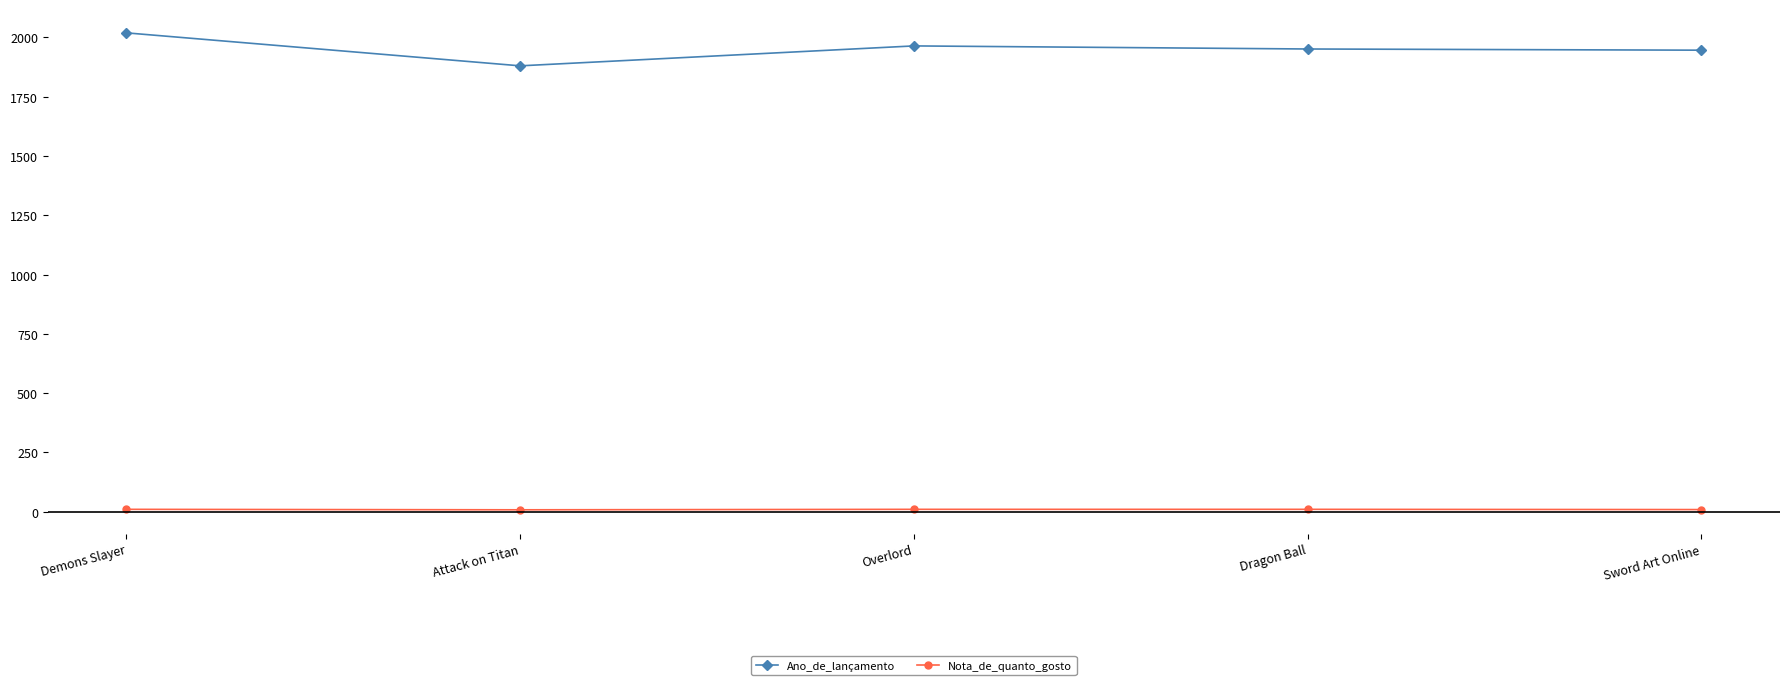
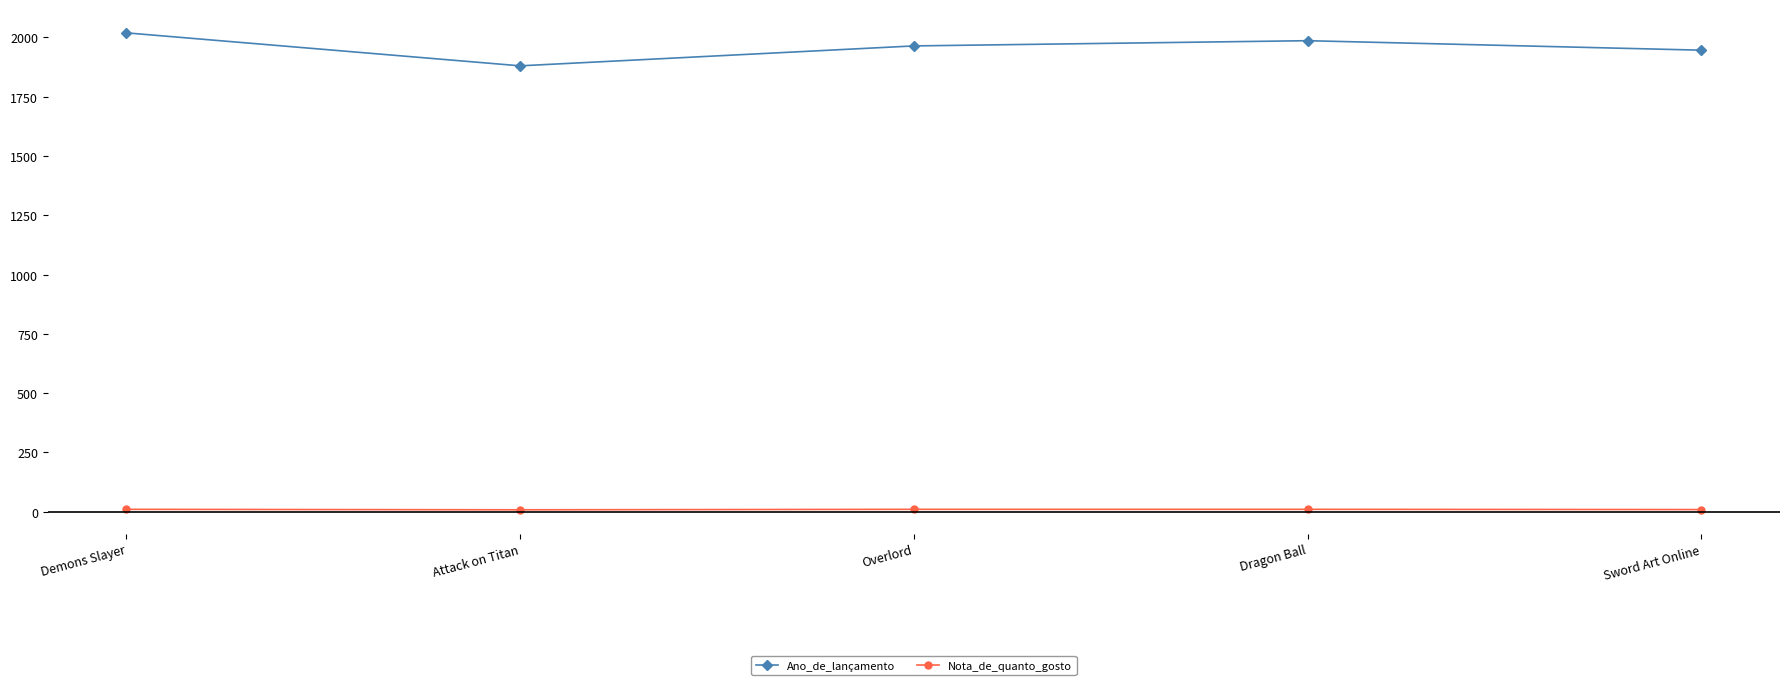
Ano_de_lançamento, Dragon Ball: 1950 -> 1990
